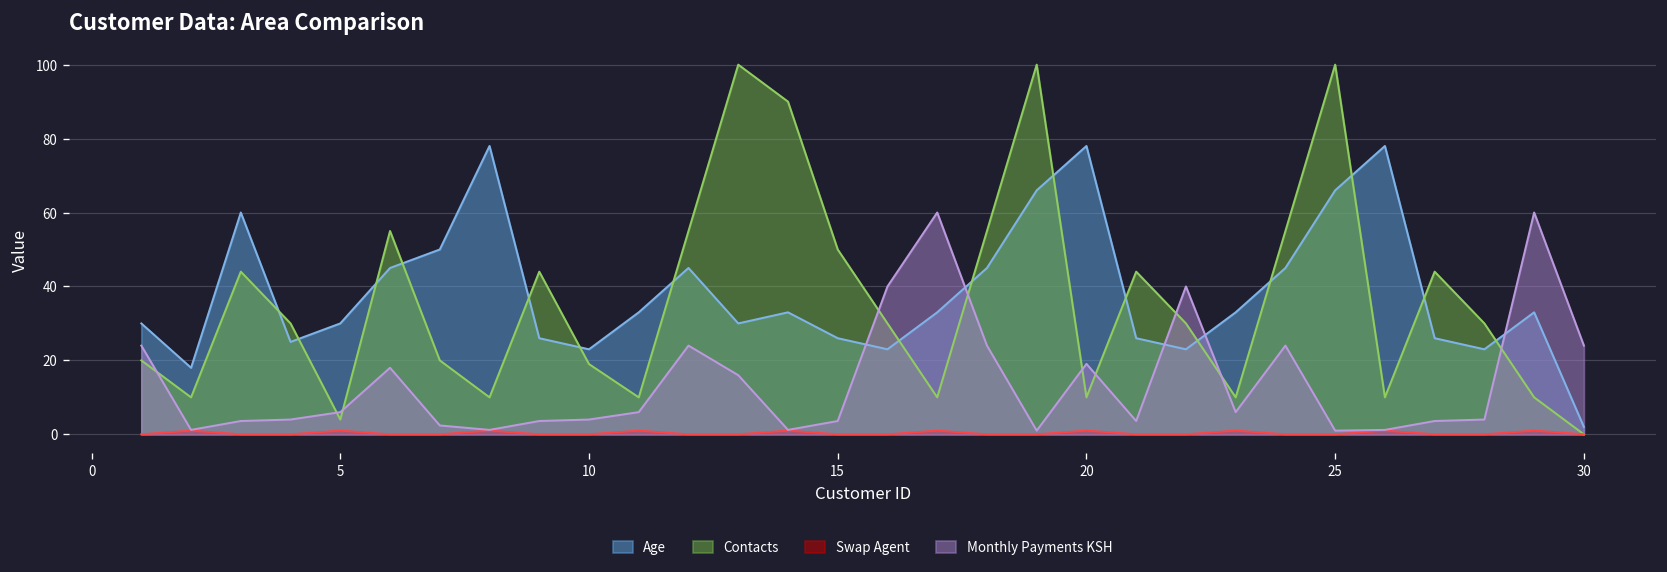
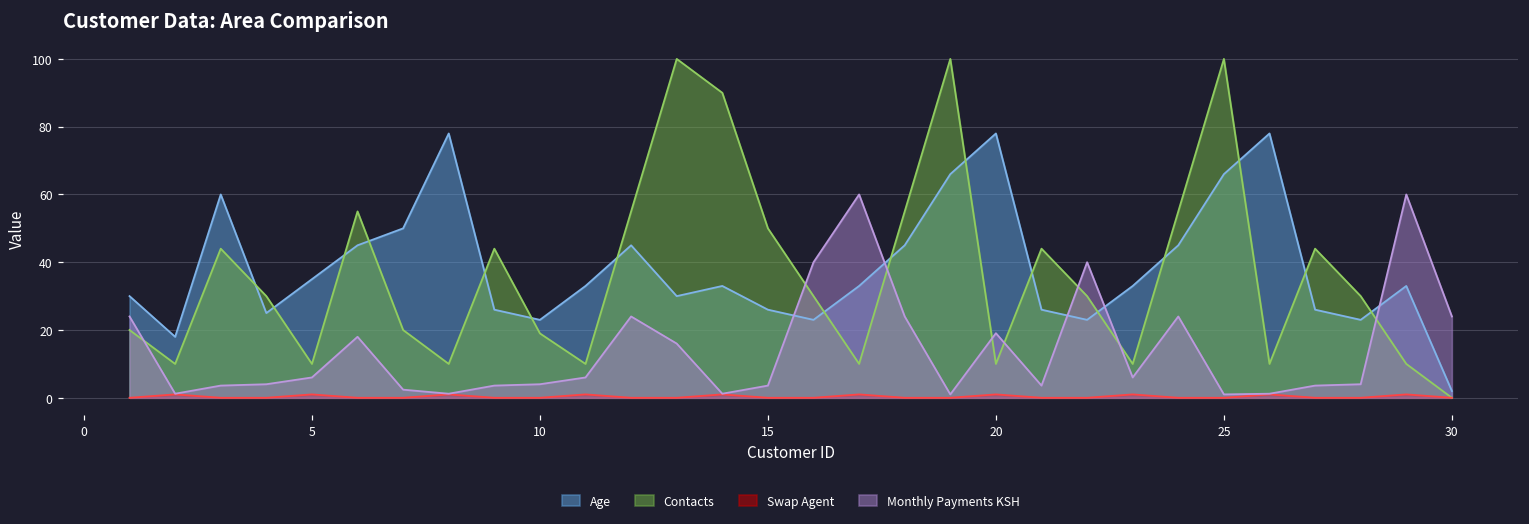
Age, 5: 30 -> 35
Contacts, 5: 4 -> 10
